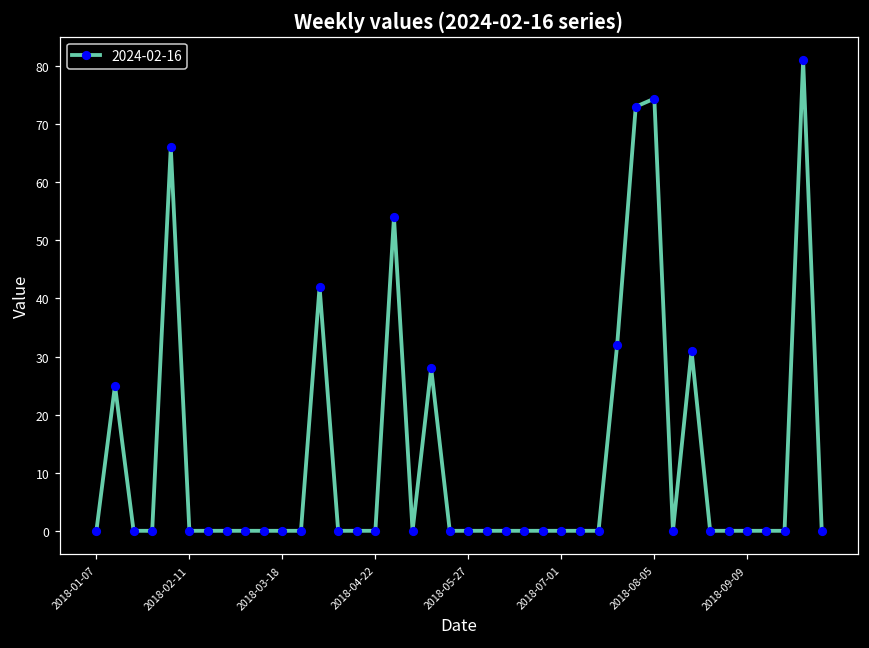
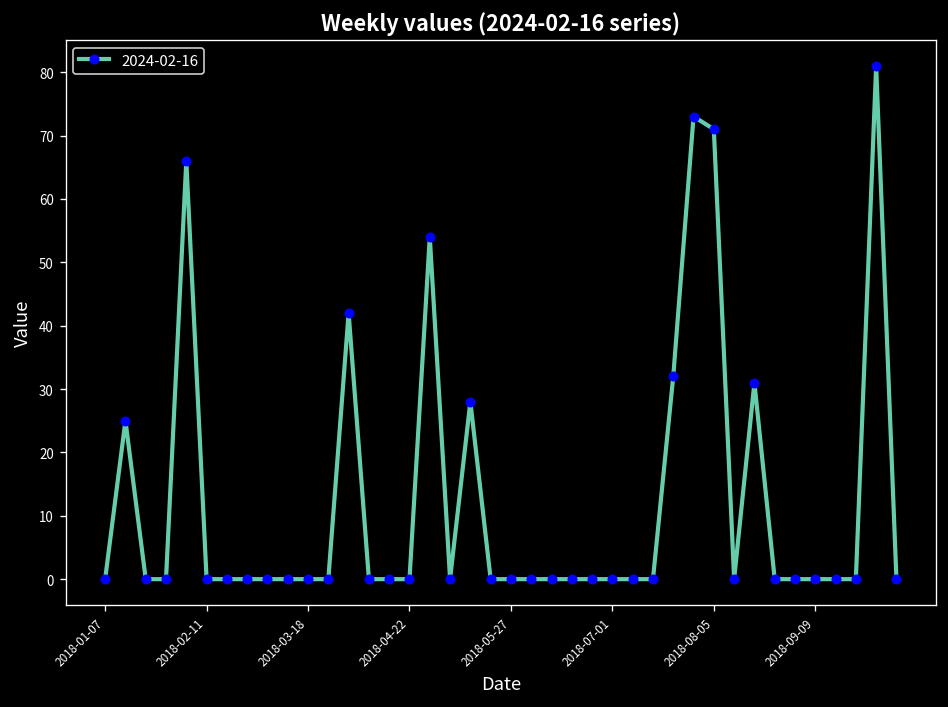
2018-08-05: 74 -> 71
